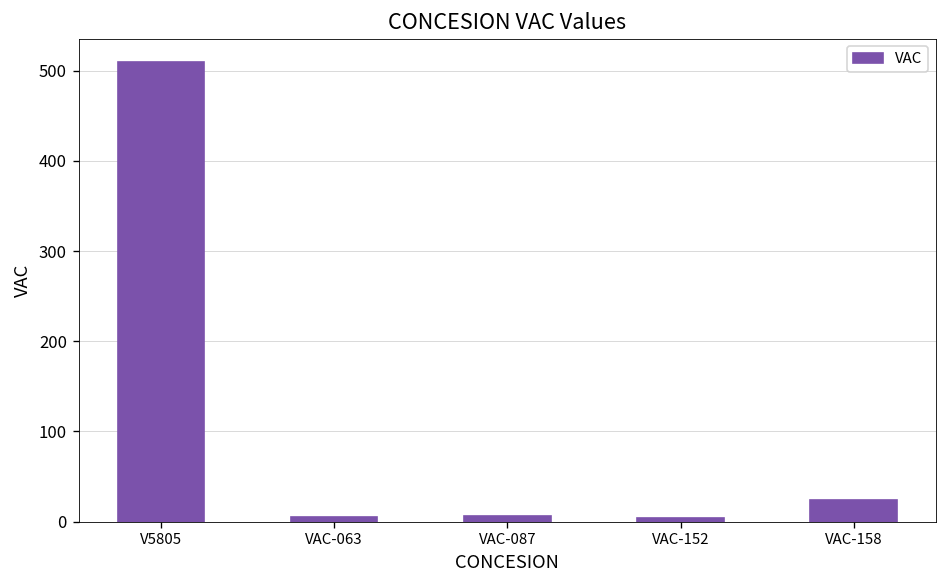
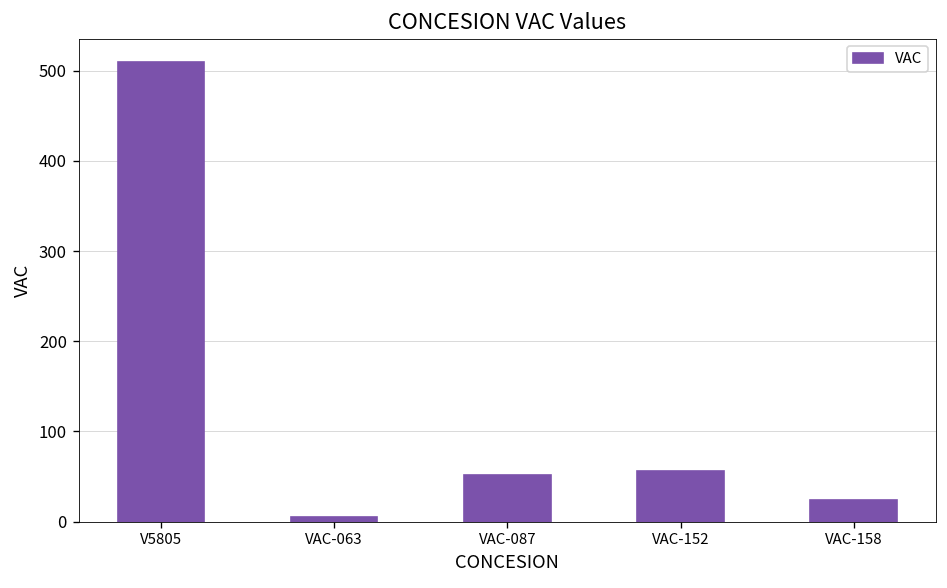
VAC-087: 10 -> 50
VAC-152: 0 -> 60
